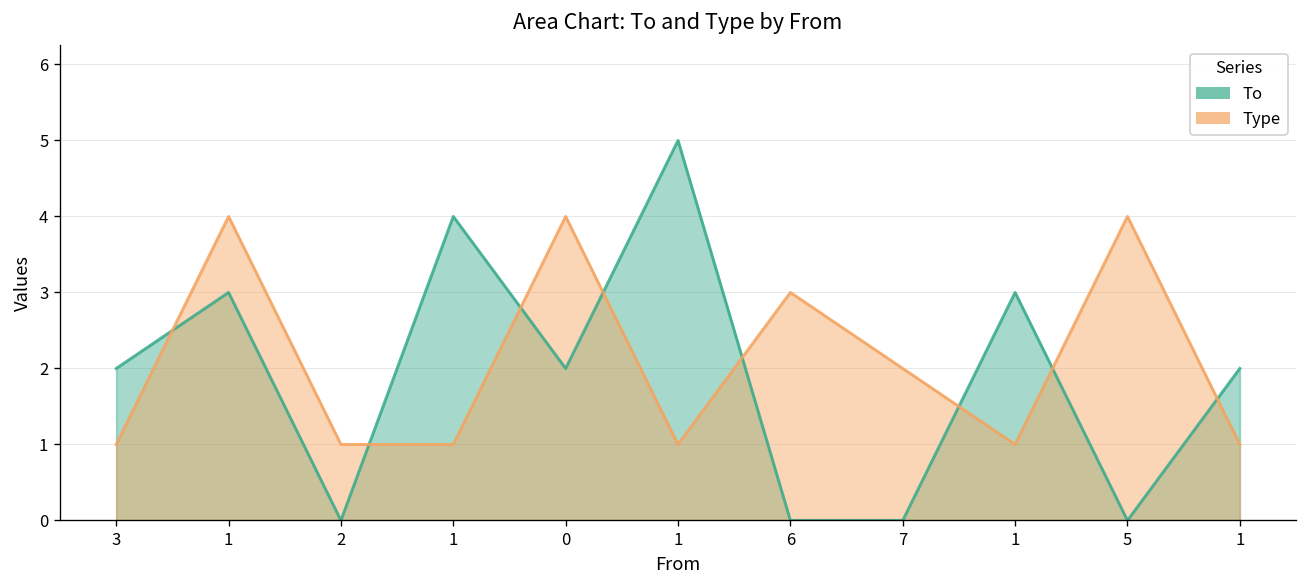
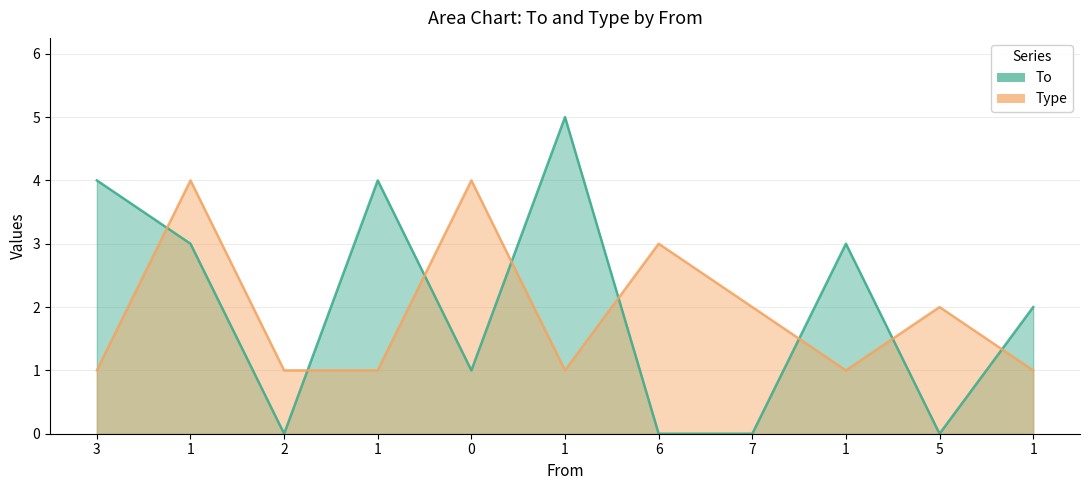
To, 3: 2 -> 4
To, 0: 2 -> 1
Type, 5: 4 -> 2
